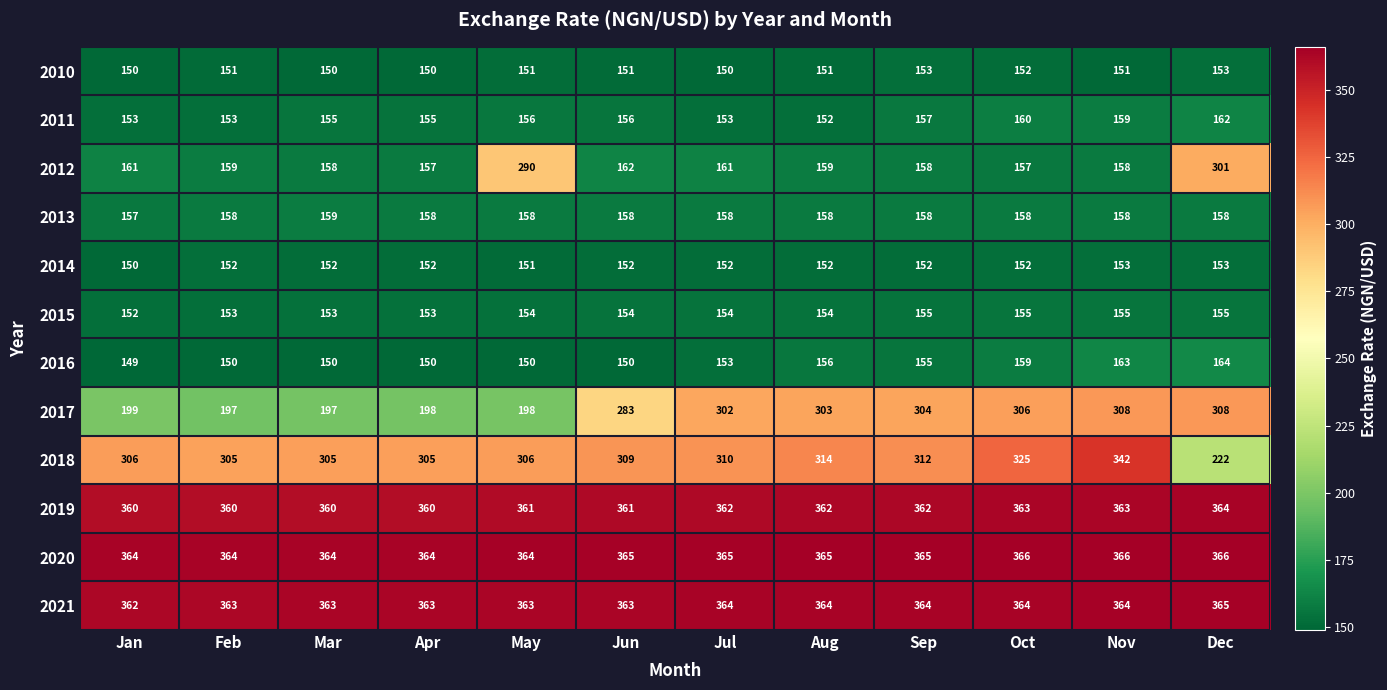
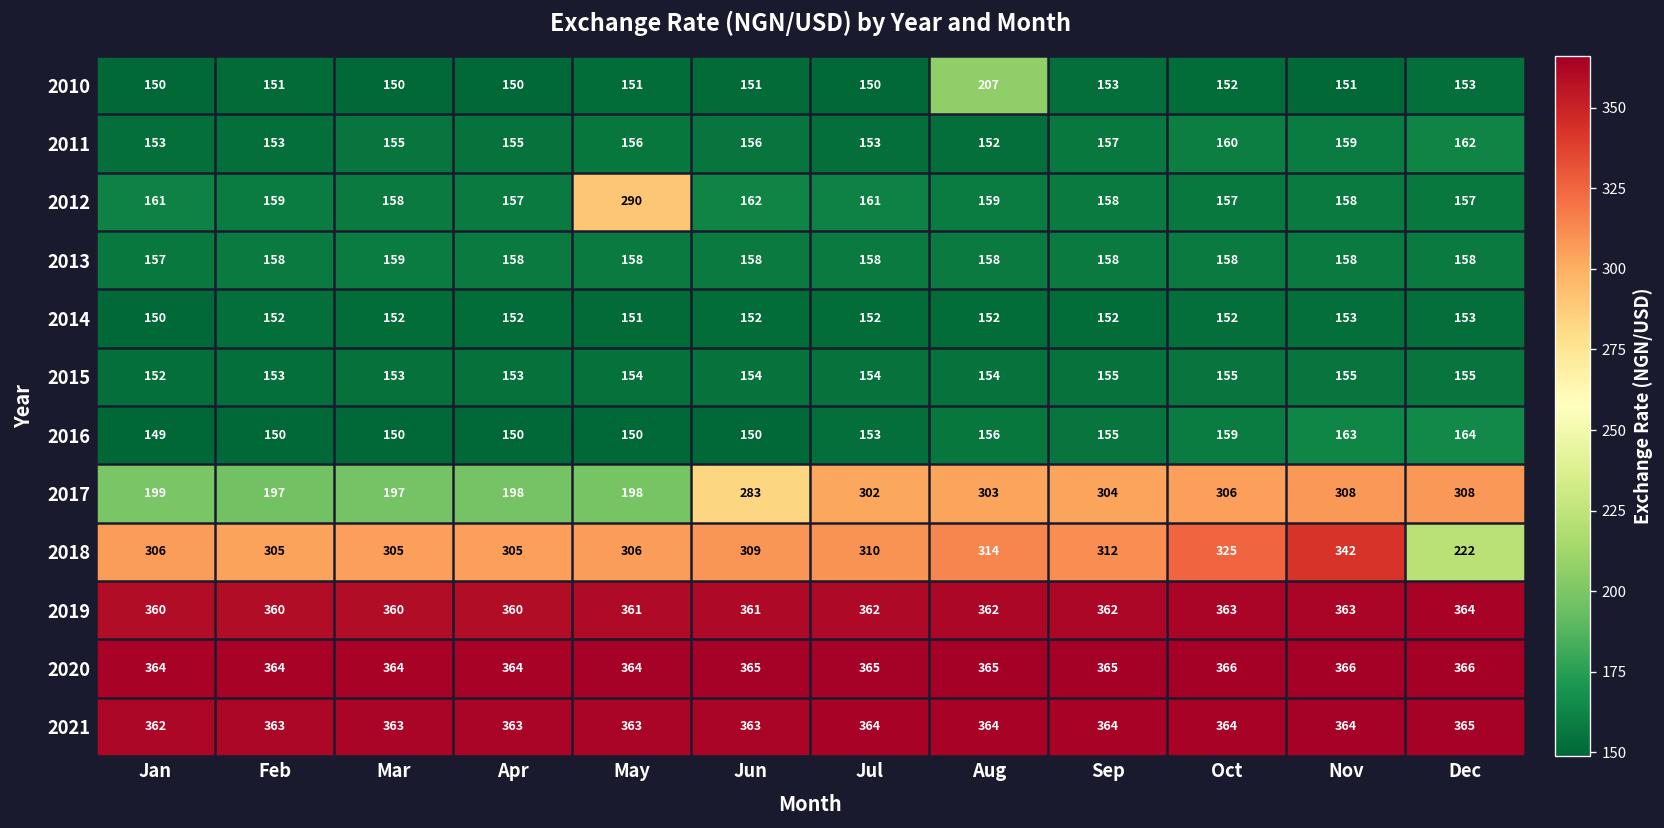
2010, Aug: 151 -> 207
2012, Dec: 301 -> 157
